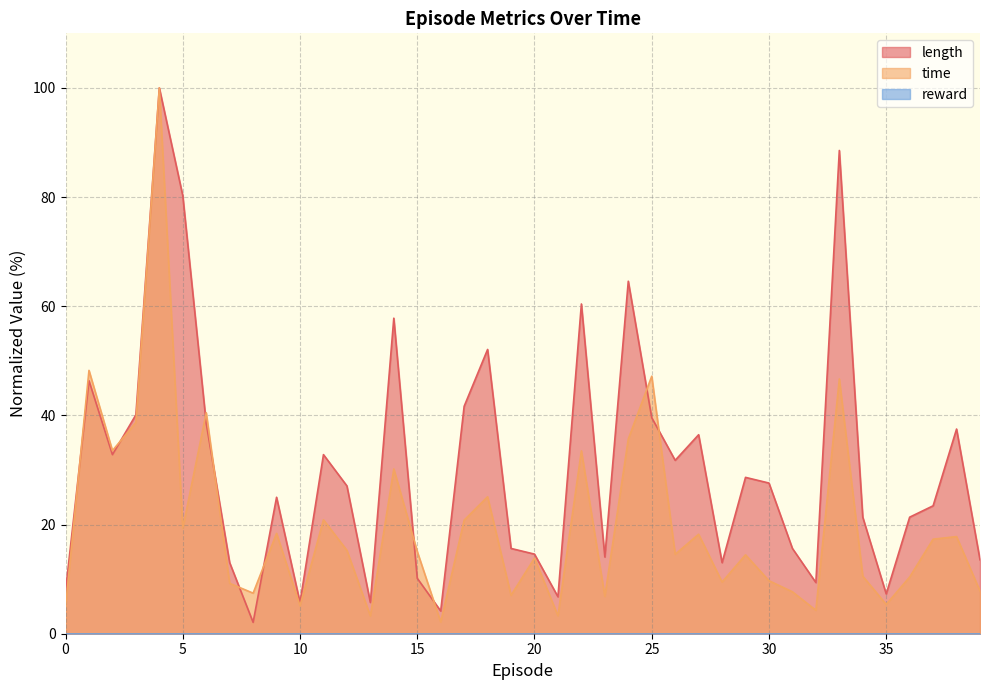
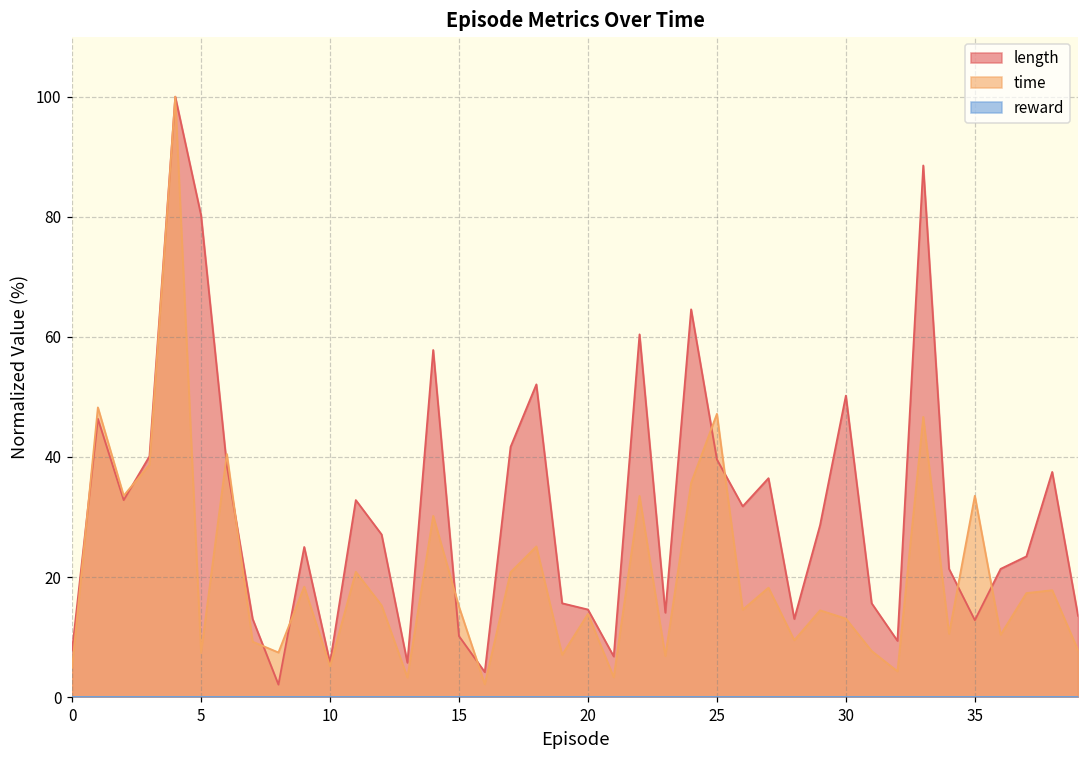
time, 5: 19 -> 7
length, 30: 28 -> 50
time, 30: 10 -> 13
length, 35: 7 -> 13
time, 35: 5 -> 34
